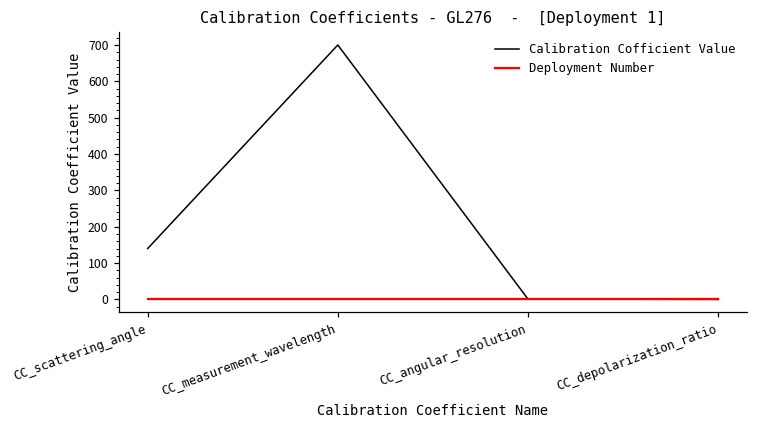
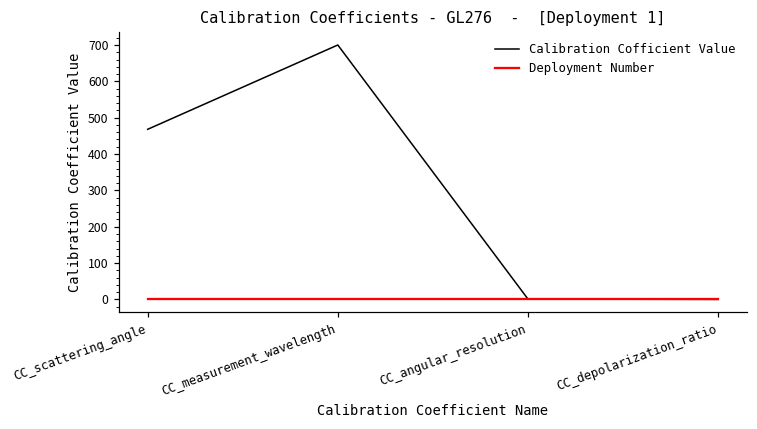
Calibration Cofficient Value, CC_scattering_angle: 140 -> 470
